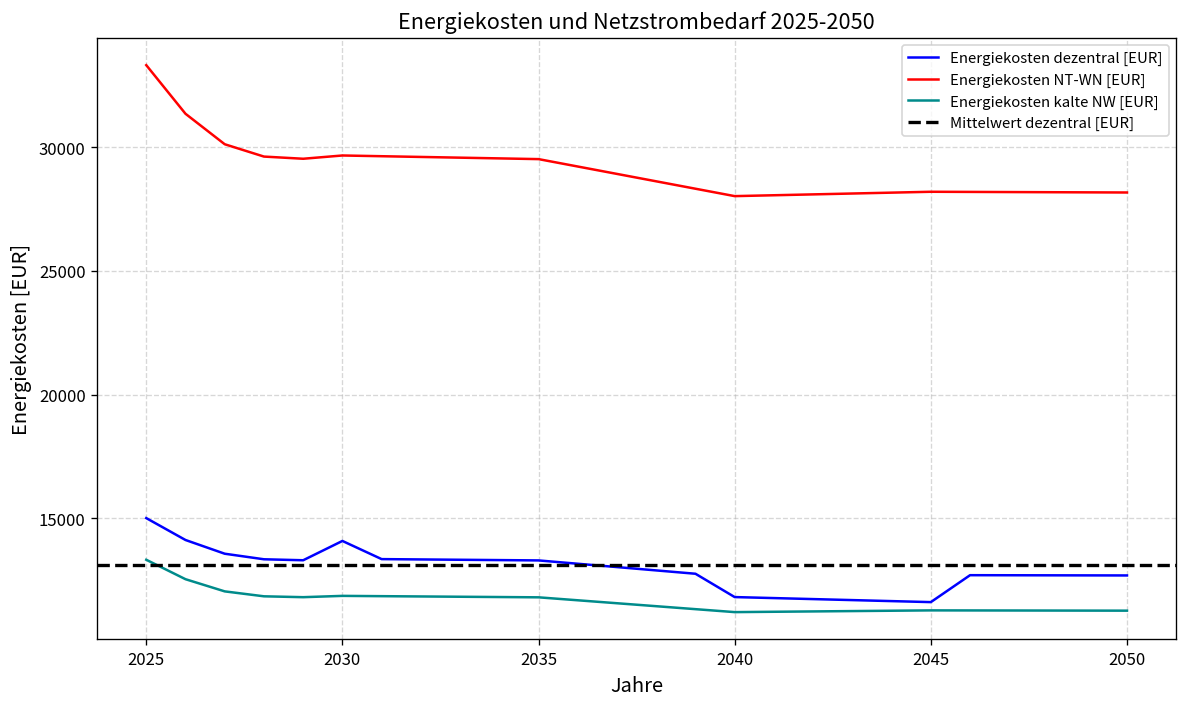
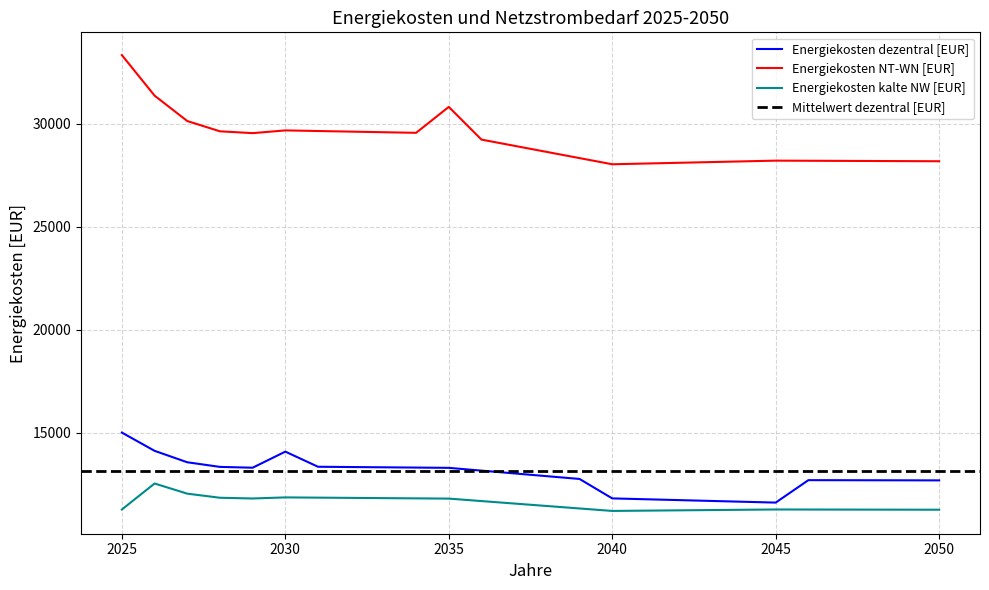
Energiekosten kalte NW [EUR], 2025: 13300 -> 11300
Energiekosten NT-WN [EUR], 2035: 29500 -> 30800
